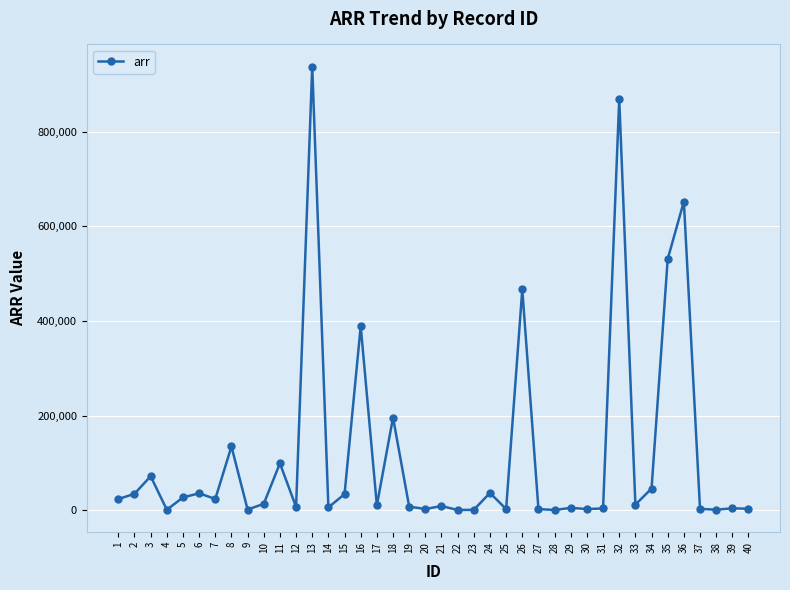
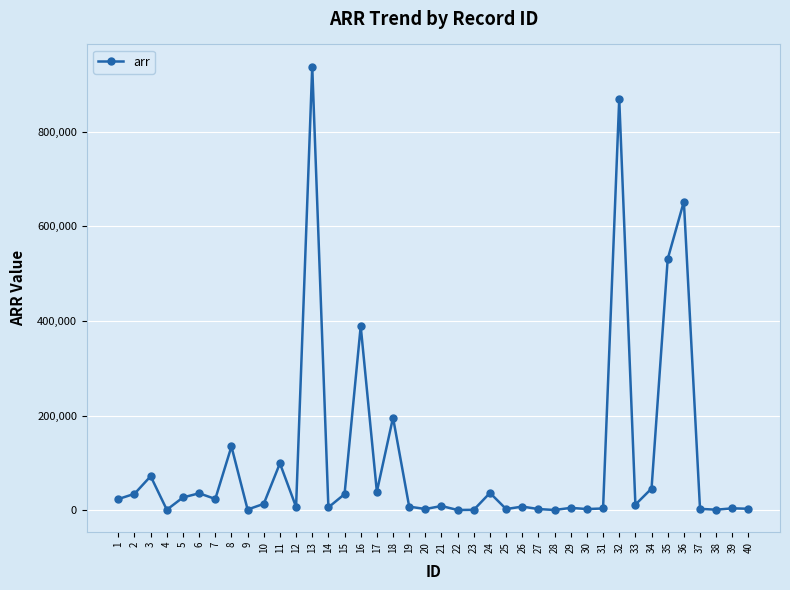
17: 10,000 -> 40,000
26: 470,000 -> 10,000
